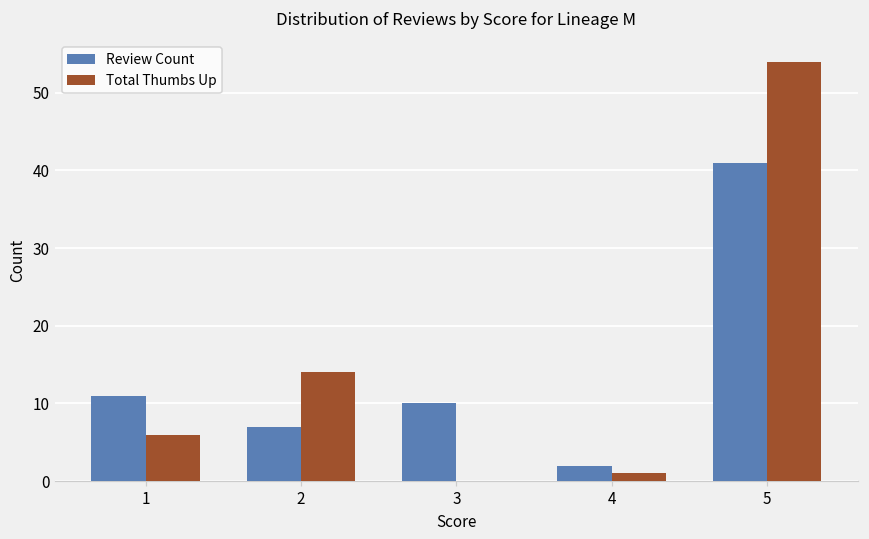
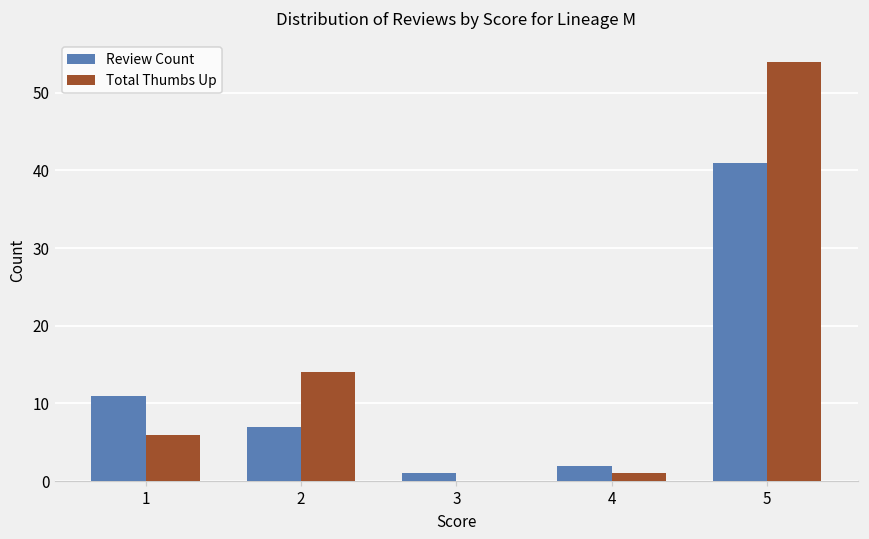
Review Count, 3: 10 -> 1
